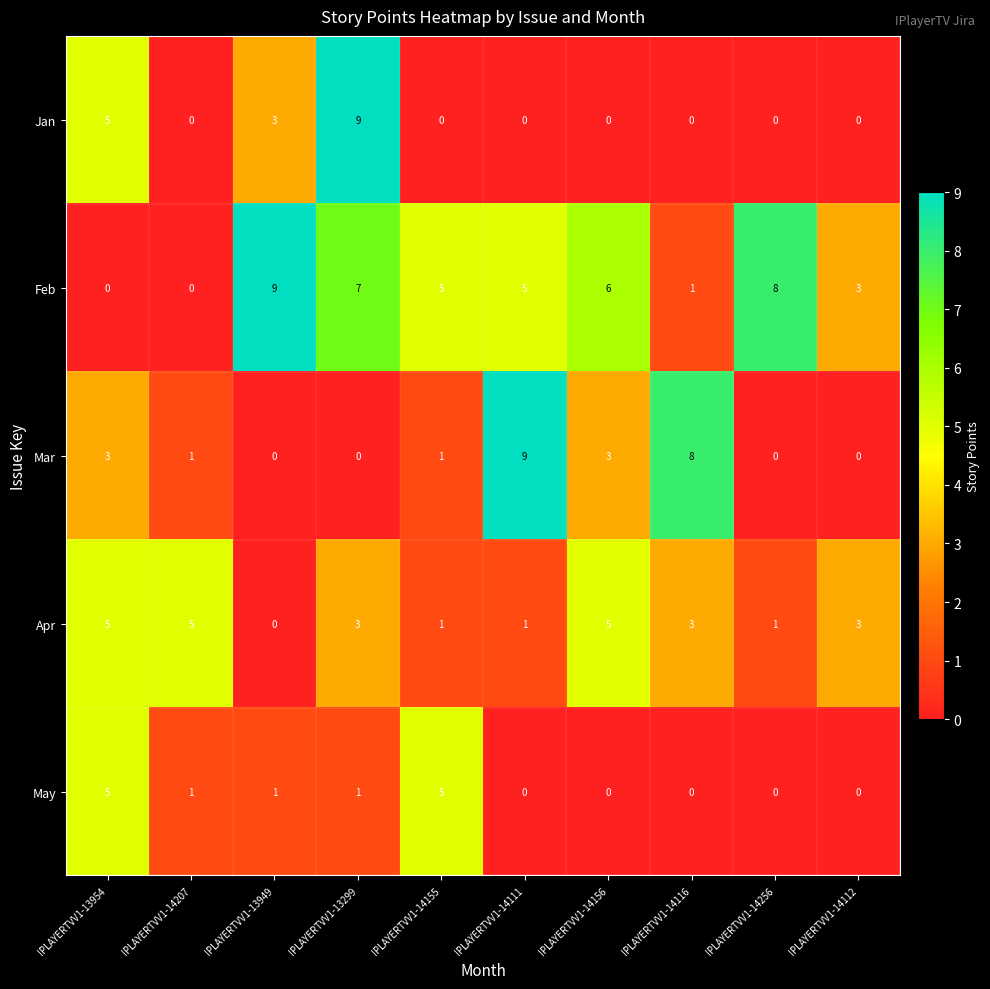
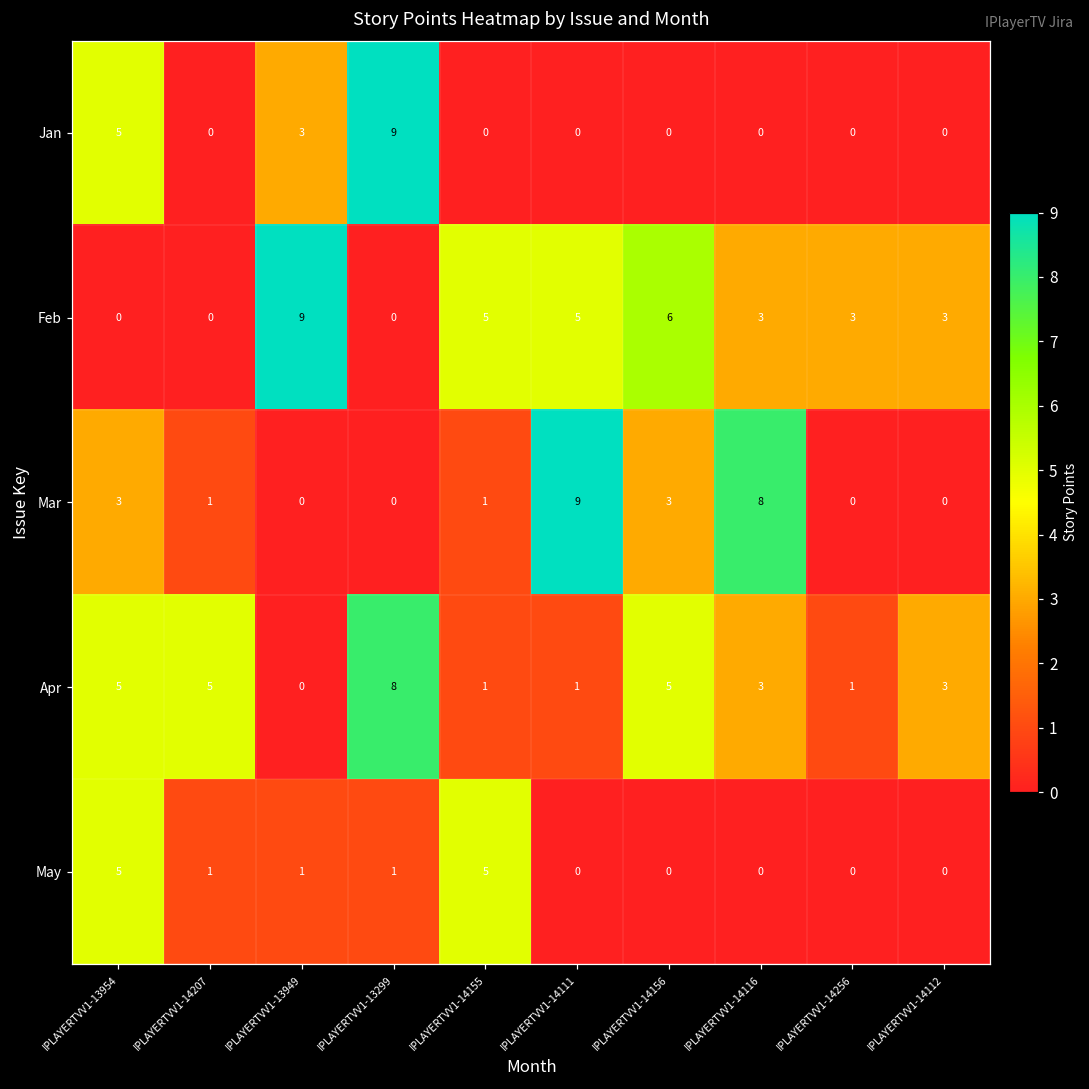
Feb, IPLAYERTVV1-13299: 7 -> 0
Feb, IPLAYERTVV1-14116: 1 -> 3
Feb, IPLAYERTVV1-14256: 8 -> 3
Apr, IPLAYERTVV1-13299: 3 -> 8
